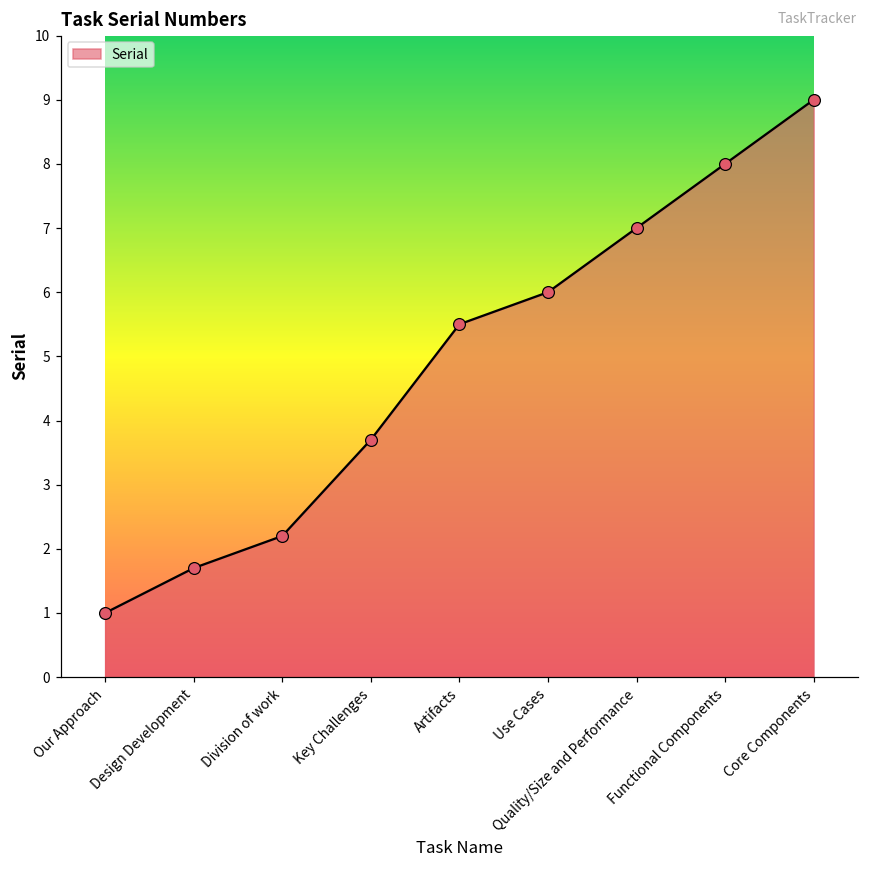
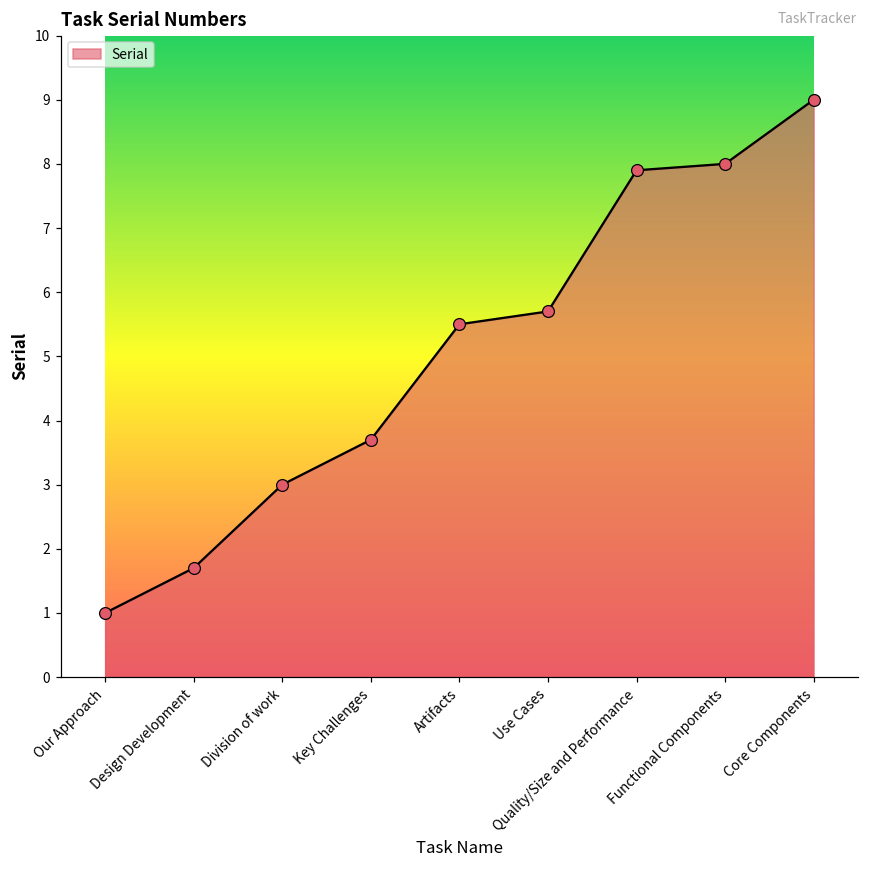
Division of work: 2.2 -> 3.0
Use Cases: 6.0 -> 5.7
Quality/Size and Performance: 7.0 -> 7.9
